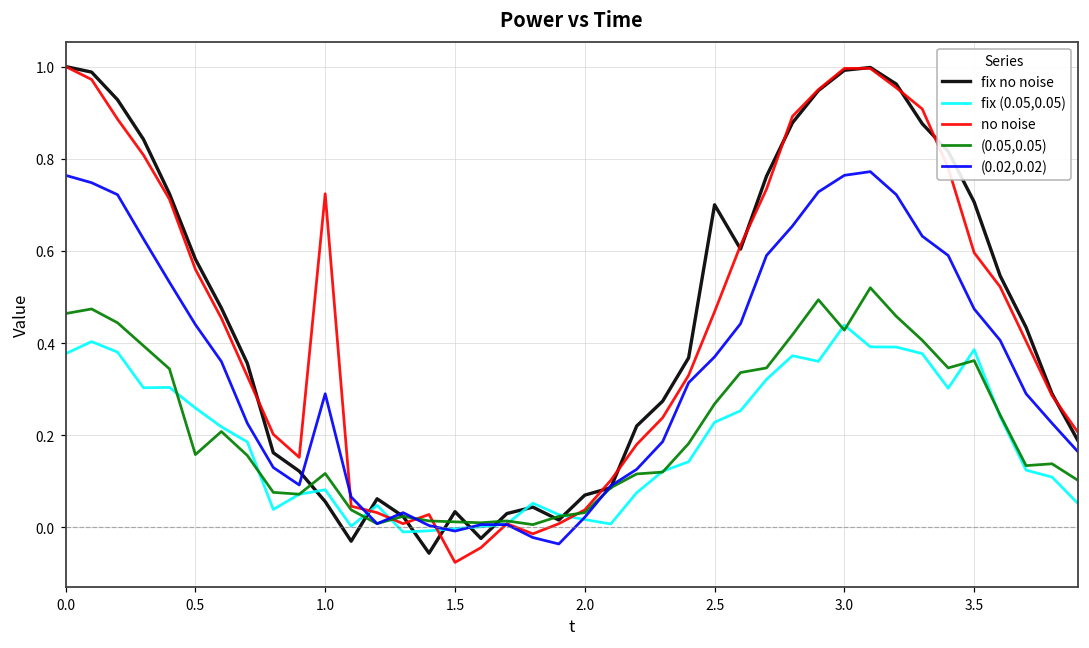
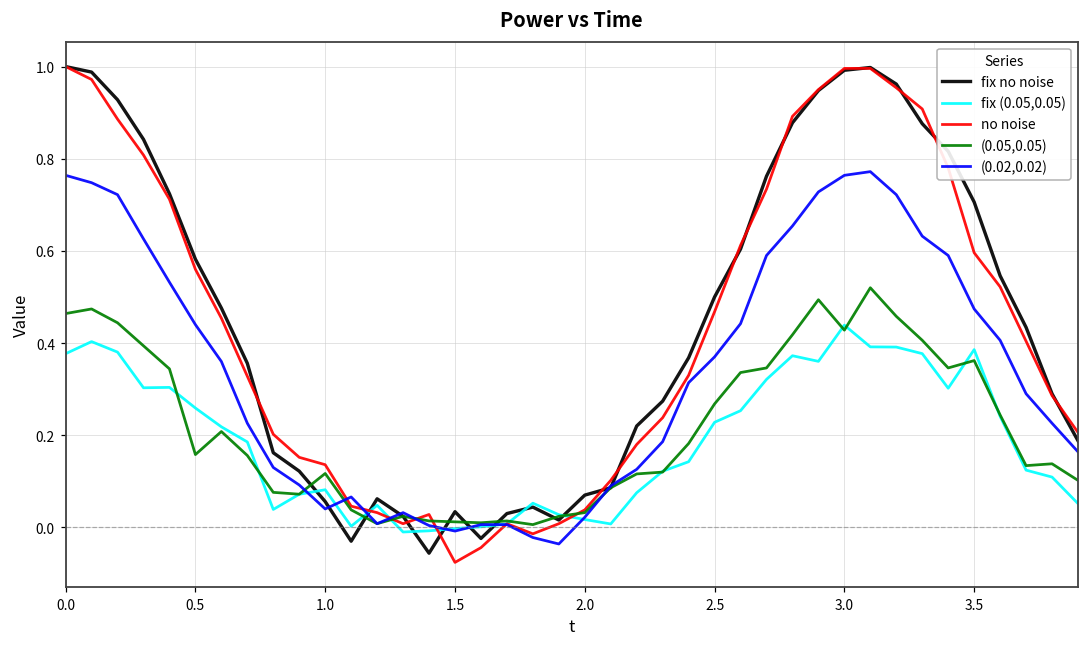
no noise, 1.0: 0.72 -> 0.14
(0.02,0.02), 1.0: 0.29 -> 0.04
fix no noise, 2.5: 0.7 -> 0.5
